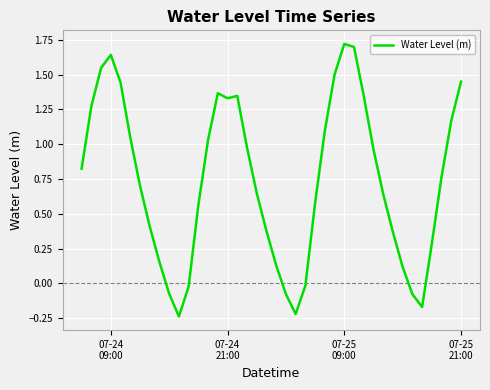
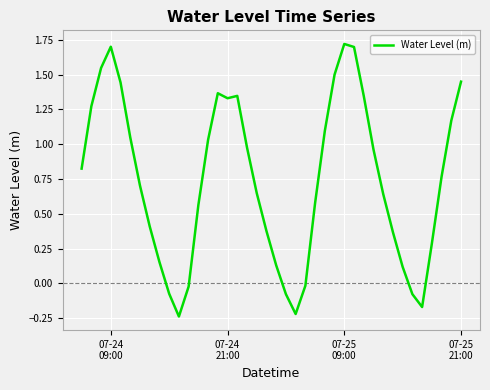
07-24 09:00: 1.64 -> 1.70
